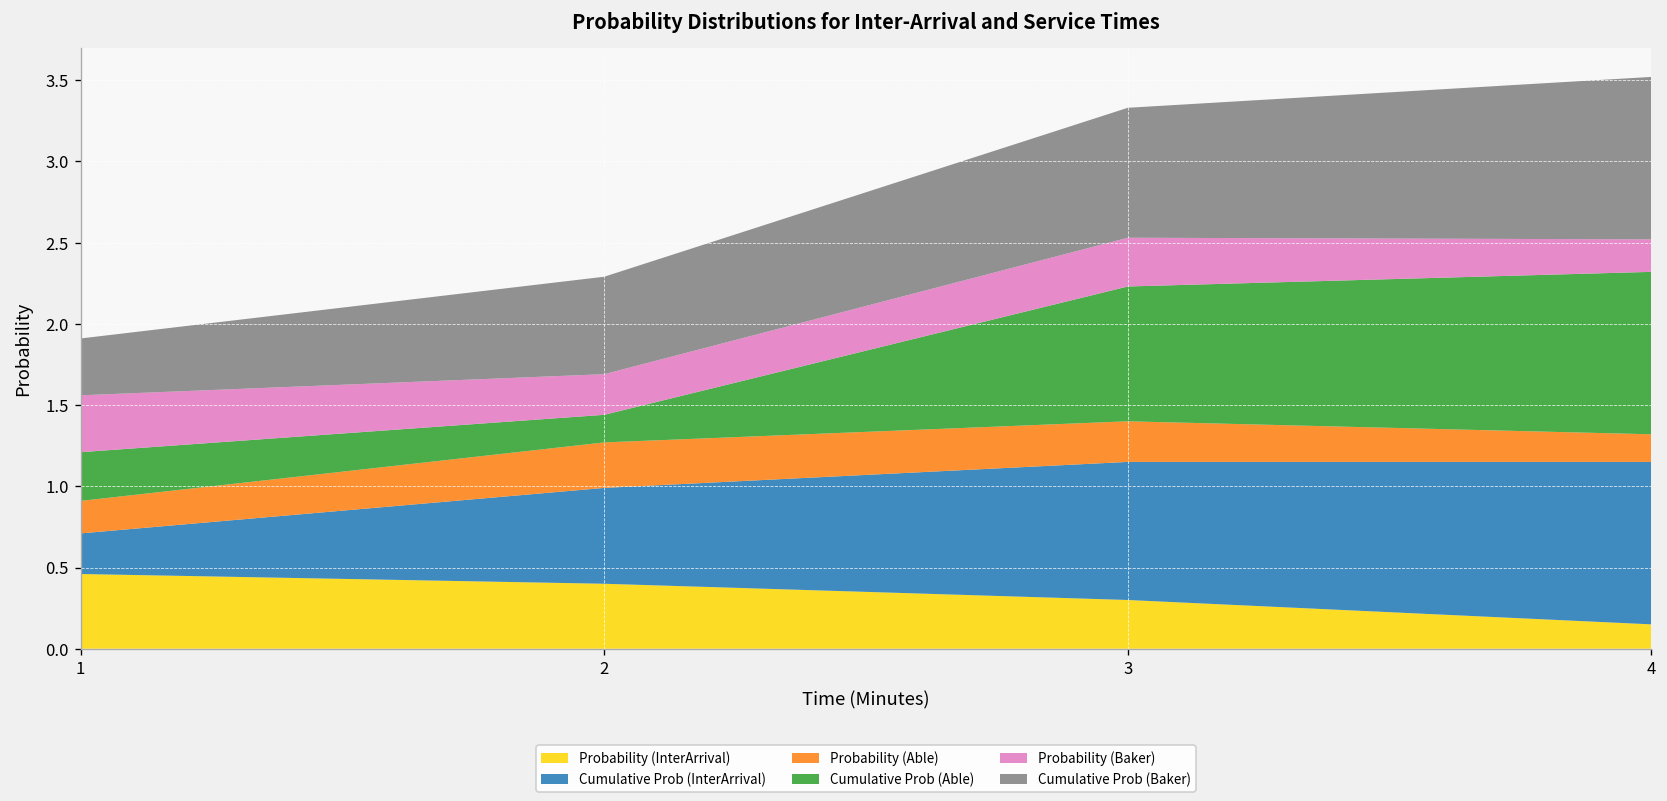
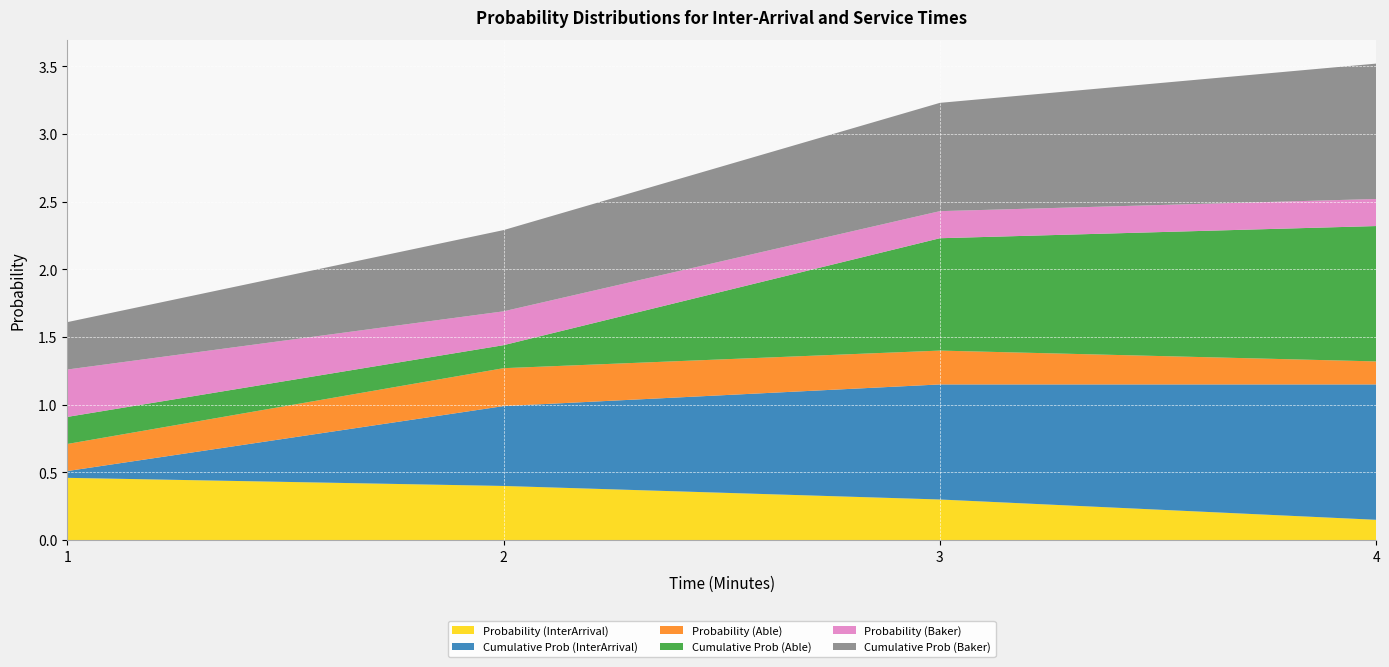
Cumulative Prob (InterArrival), 1: 0.25 -> 0.05
Cumulative Prob (Able), 1: 0.3 -> 0.2
Probability (Baker), 3: 0.3 -> 0.2
